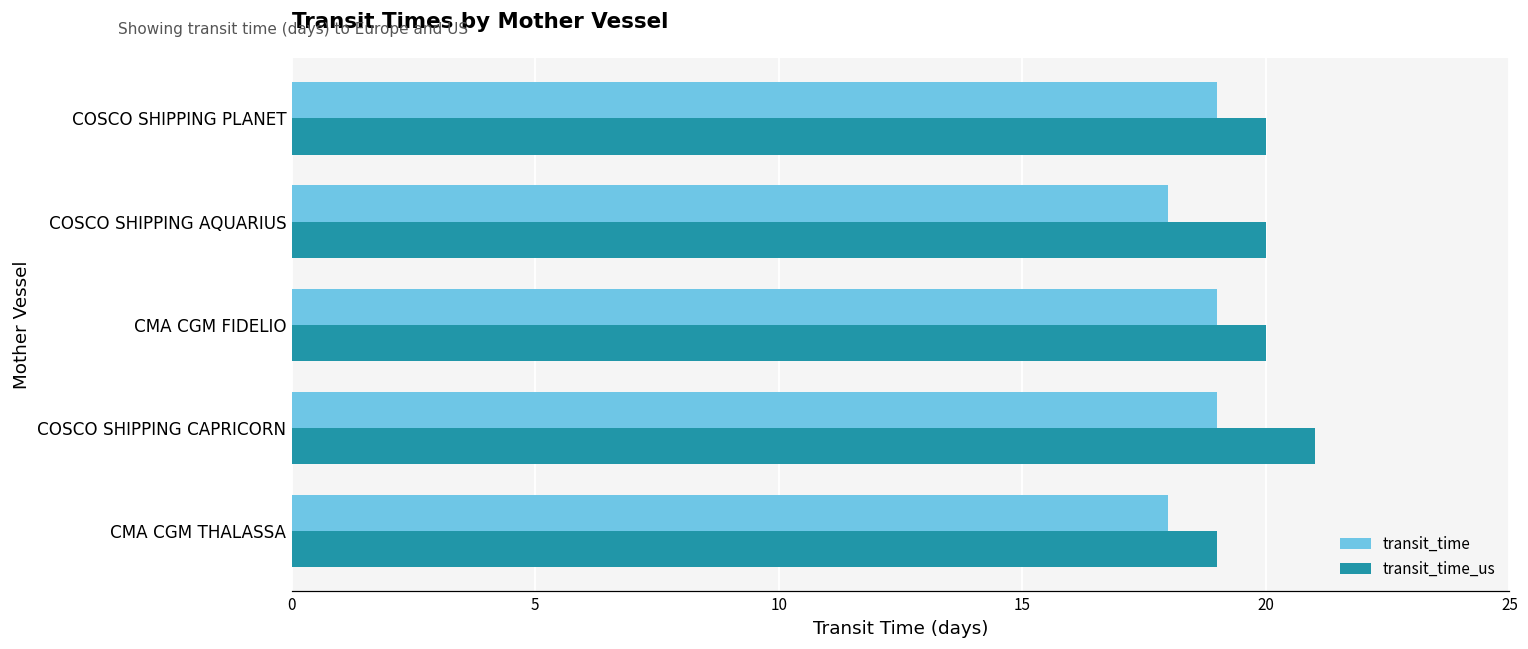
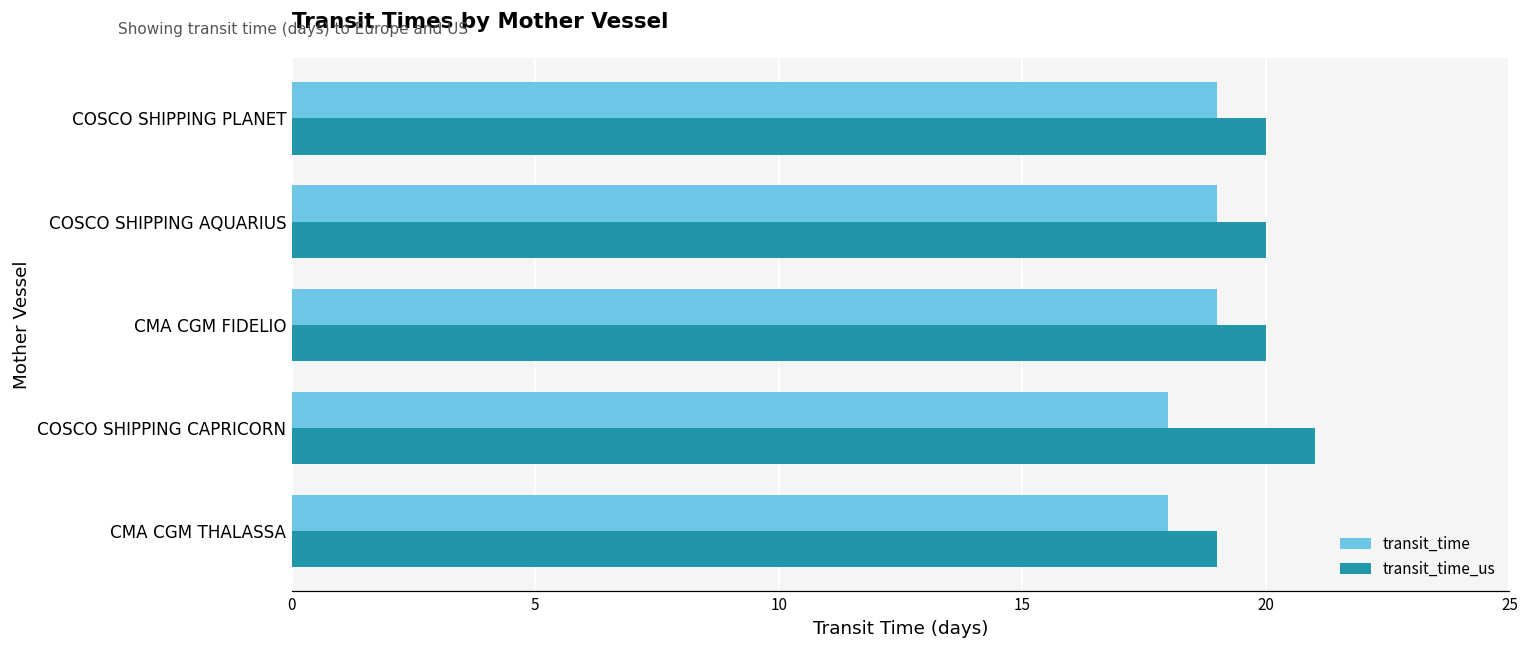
transit_time, COSCO SHIPPING AQUARIUS: 18 -> 19
transit_time, COSCO SHIPPING CAPRICORN: 19 -> 18
